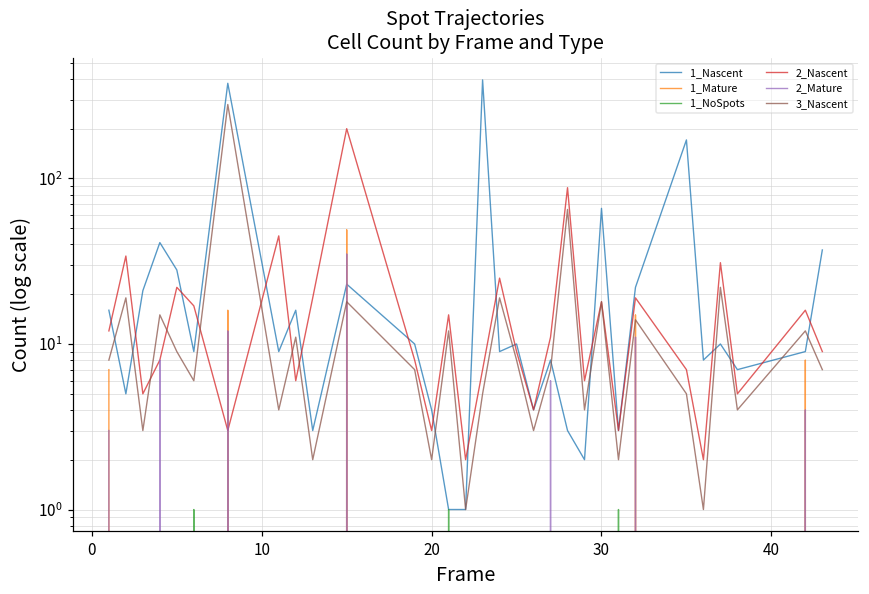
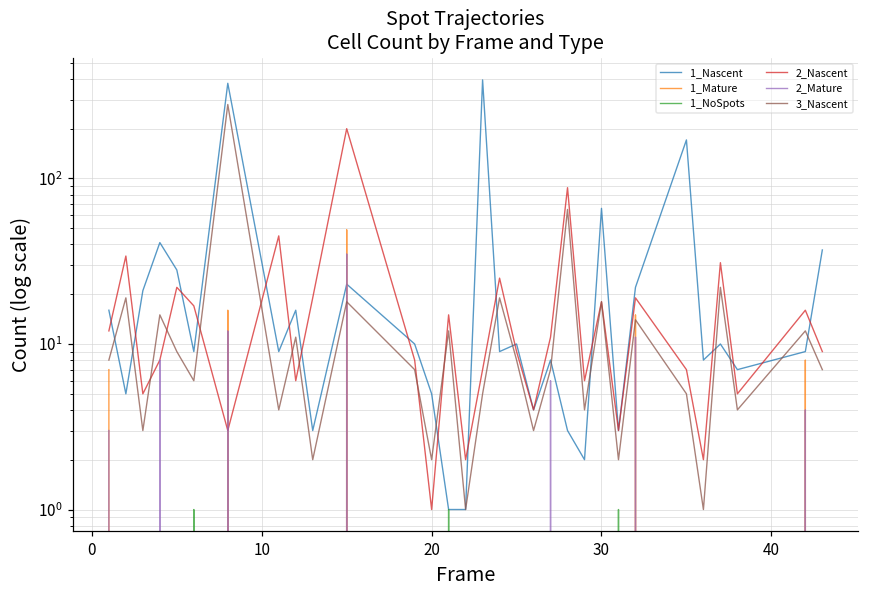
1_Nascent, 20: 4 -> 5
2_Nascent, 20: 3 -> 1
